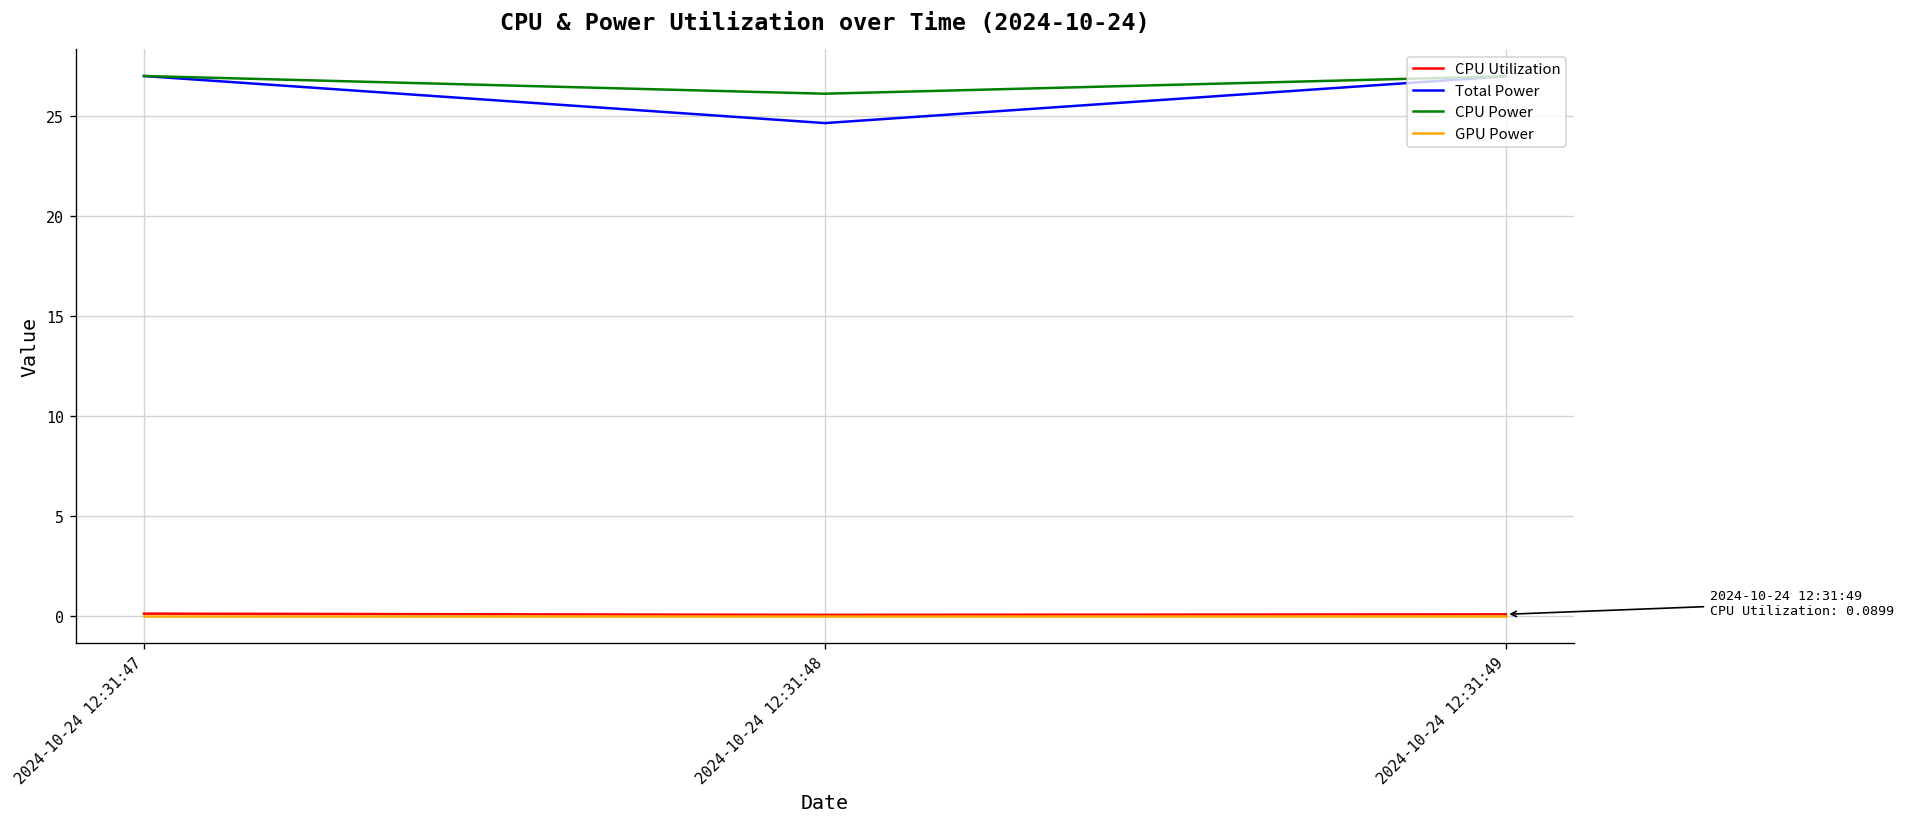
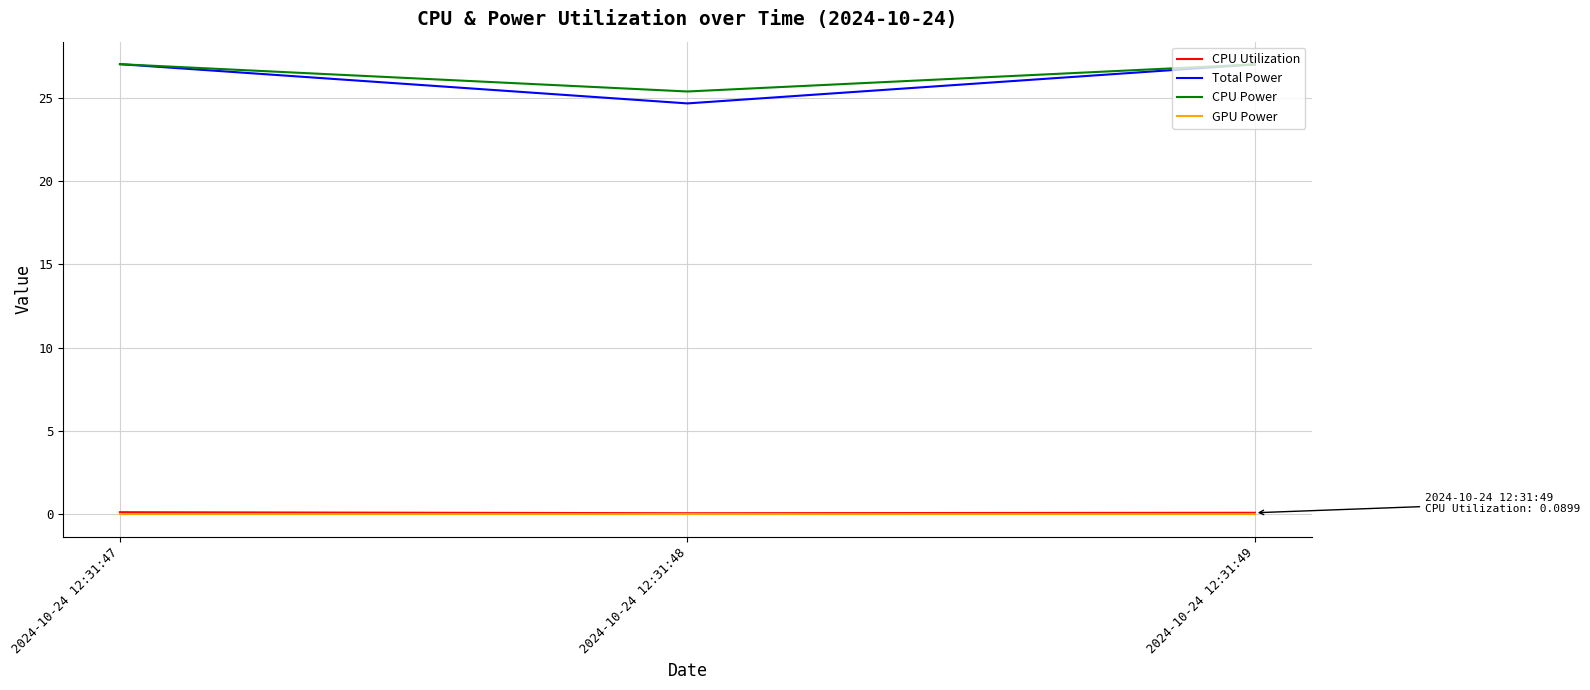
CPU Power, 2024-10-24 12:31:48: 26.1 -> 25.4
